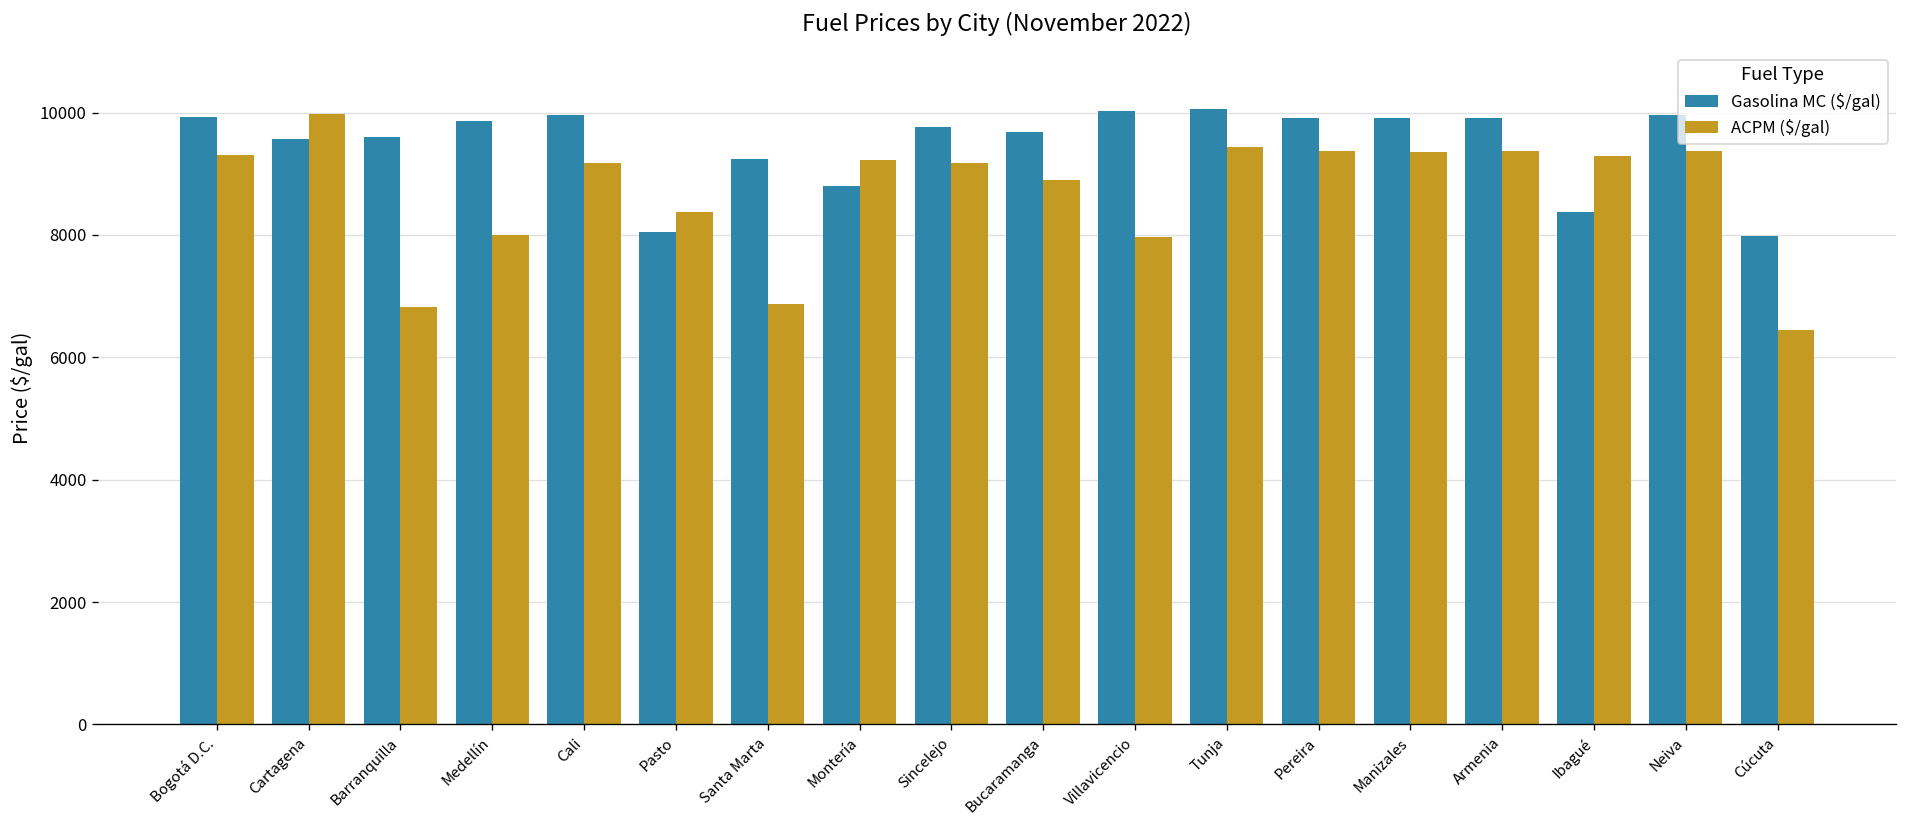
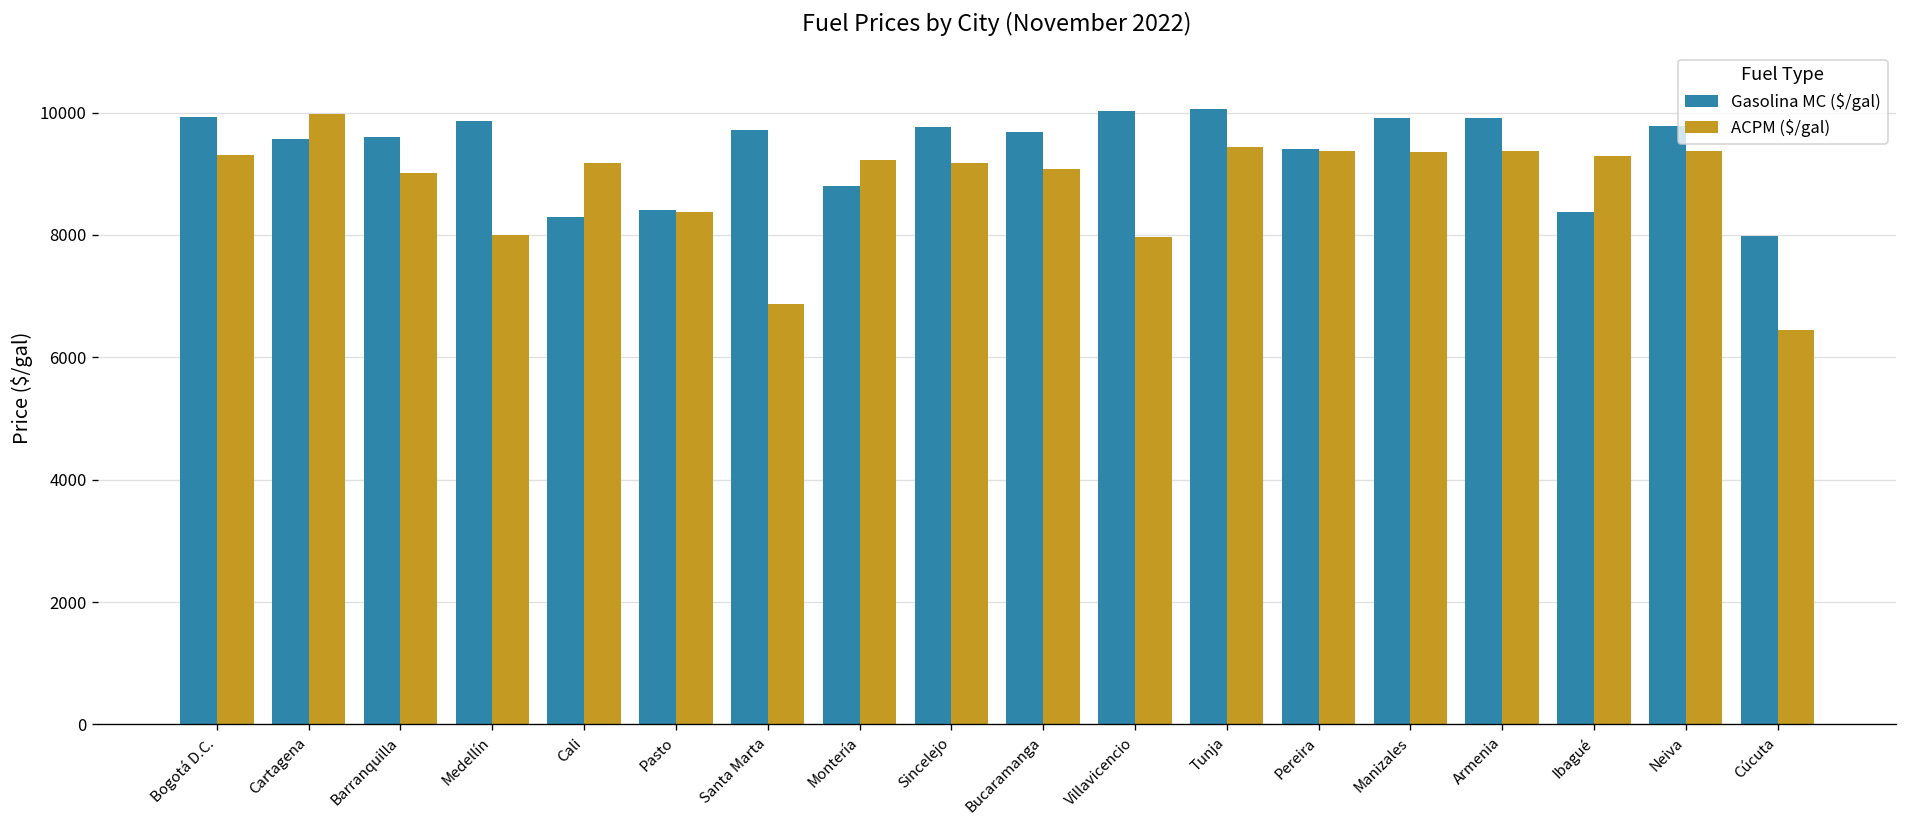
ACPM ($/gal), Barranquilla: 6800 -> 9000
Gasolina MC ($/gal), Cali: 10000 -> 8300
Gasolina MC ($/gal), Pasto: 8000 -> 8400
Gasolina MC ($/gal), Santa Marta: 9200 -> 9700
ACPM ($/gal), Bucaramanga: 8900 -> 9100
Gasolina MC ($/gal), Pereira: 9900 -> 9400
Gasolina MC ($/gal), Neiva: 10000 -> 9800
